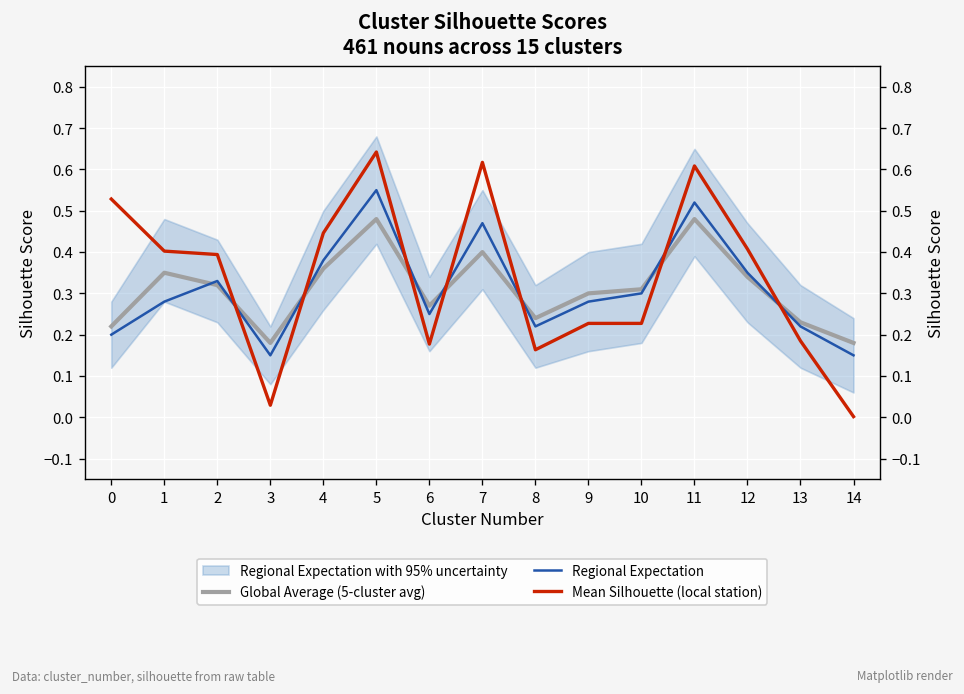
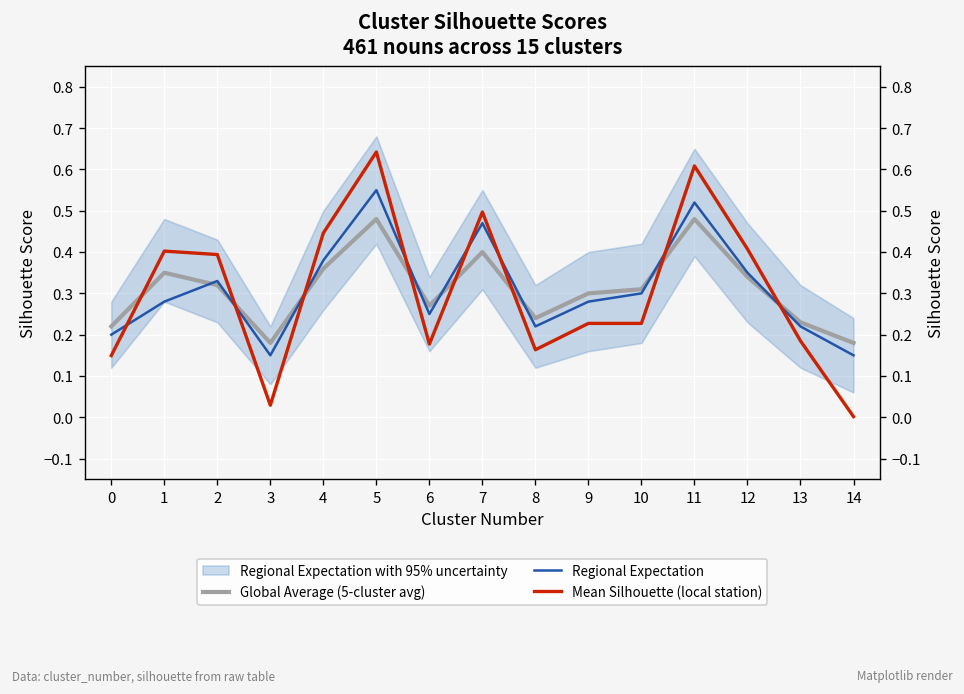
Mean Silhouette (local station), 0: 0.53 -> 0.15
Mean Silhouette (local station), 7: 0.62 -> 0.50
